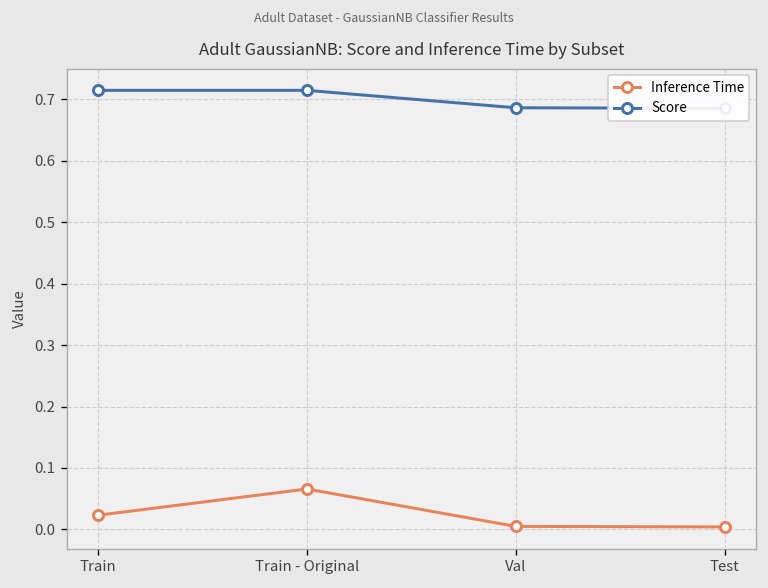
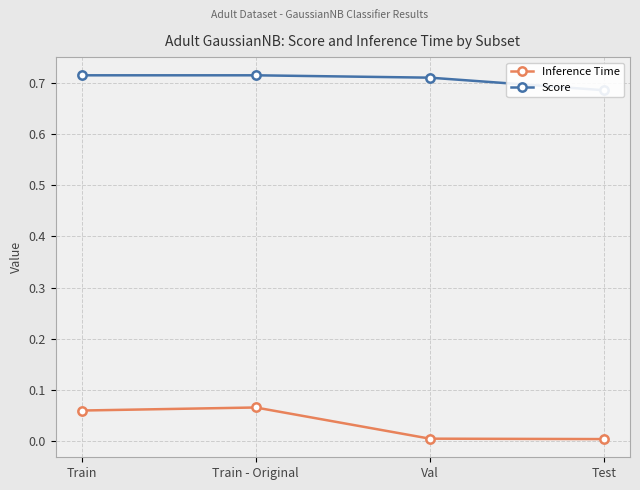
Inference Time, Train: 0.02 -> 0.06
Score, Val: 0.69 -> 0.71
